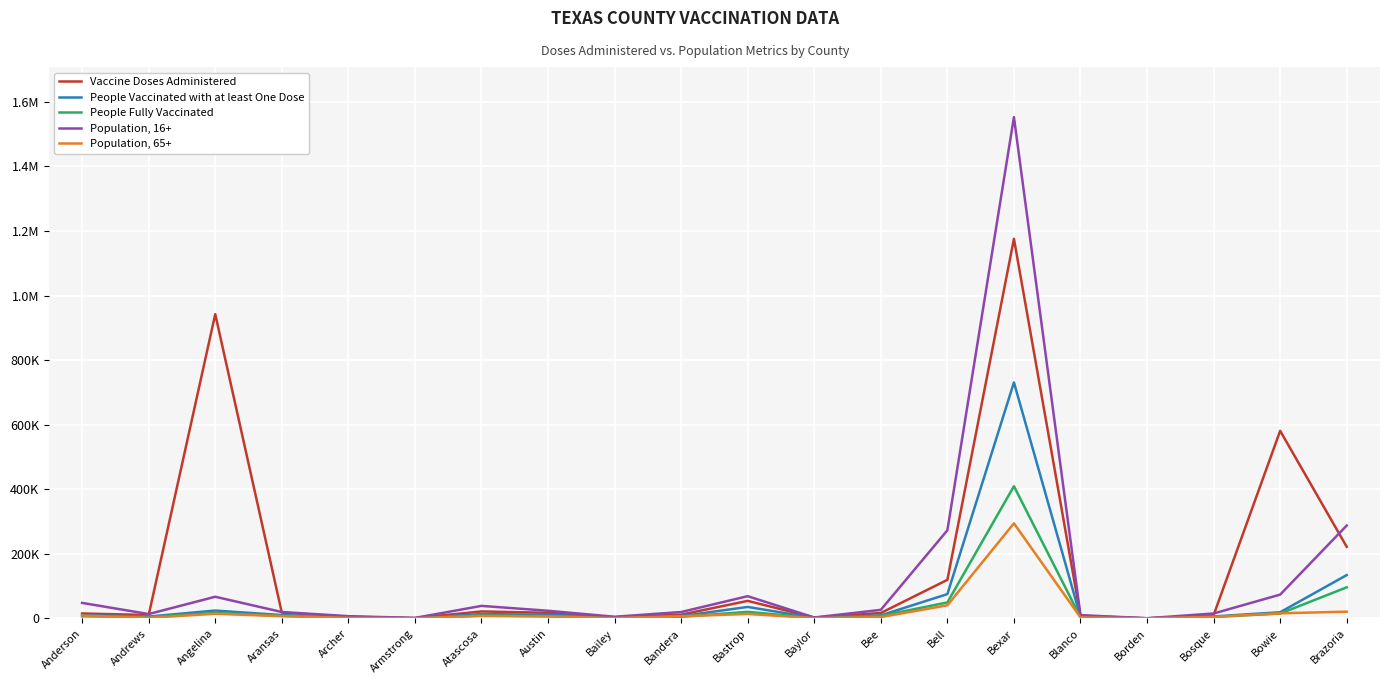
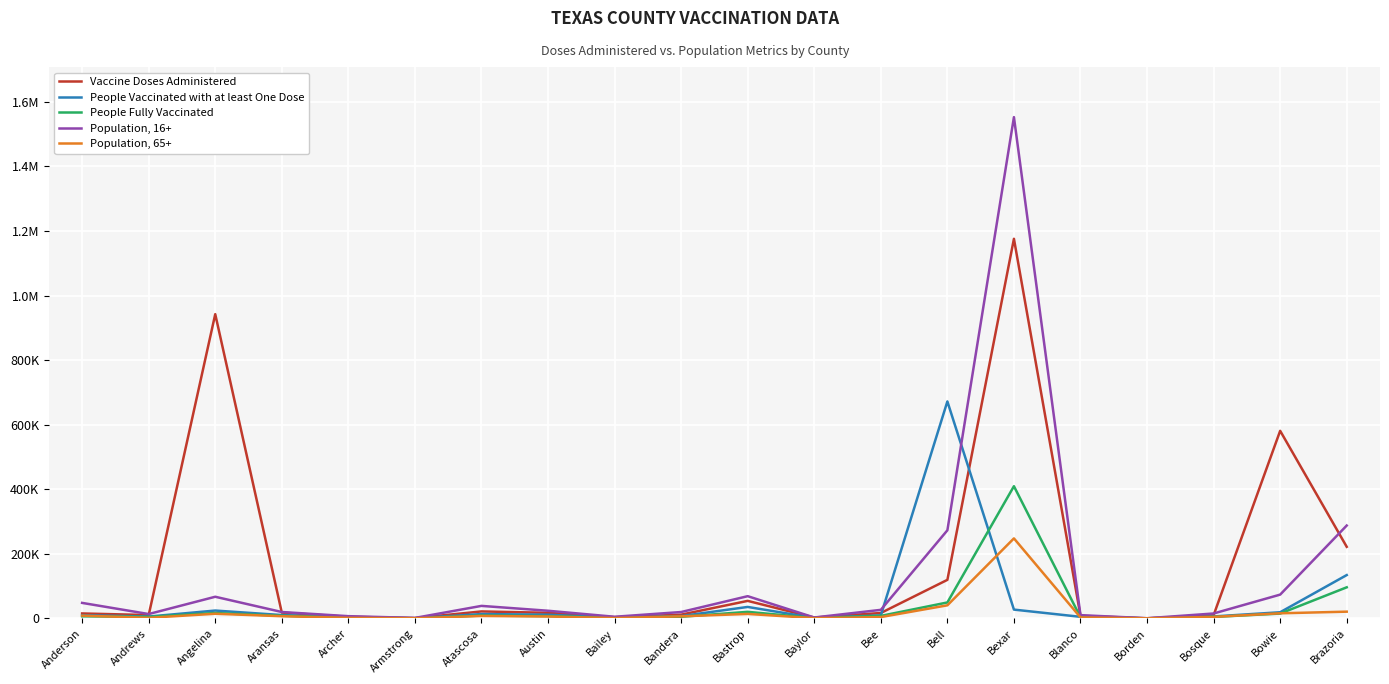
People Vaccinated with at least One Dose, Bell: 80000 -> 670000
People Vaccinated with at least One Dose, Bexar: 730000 -> 30000
Population, 65+, Bexar: 290000 -> 250000
